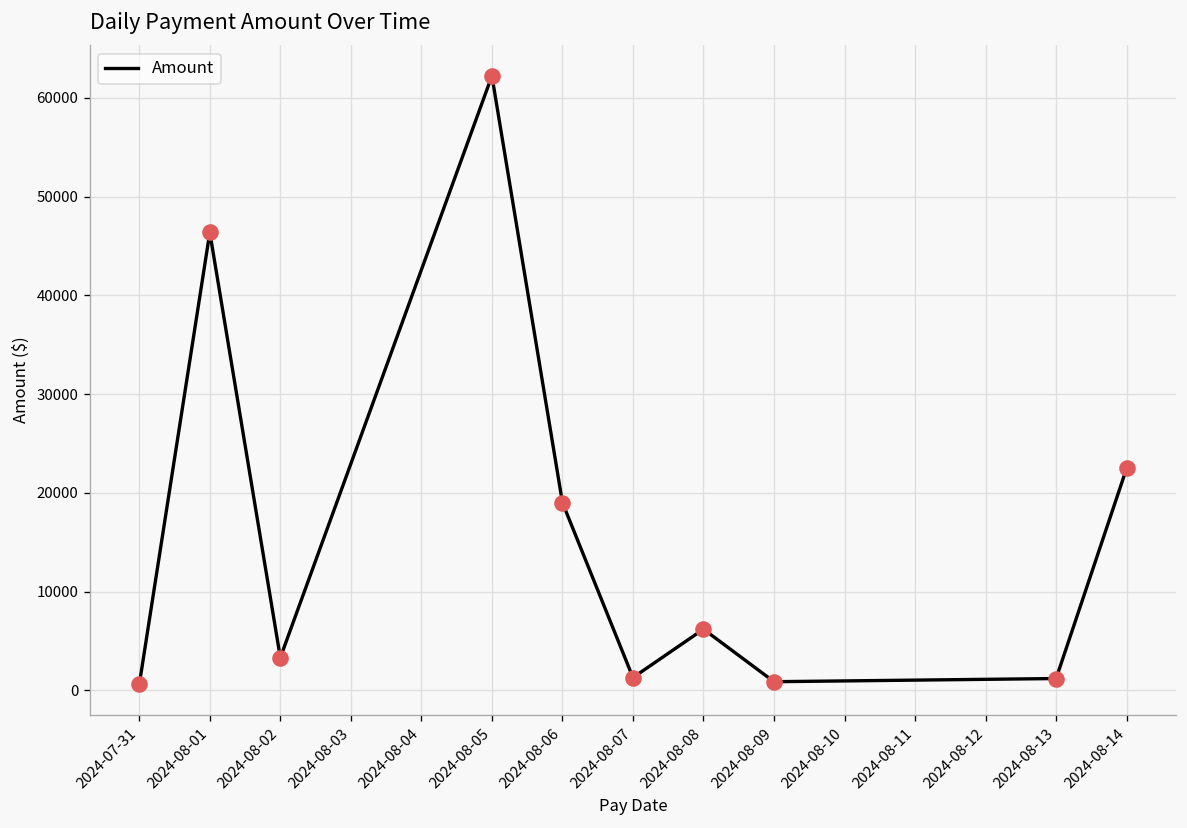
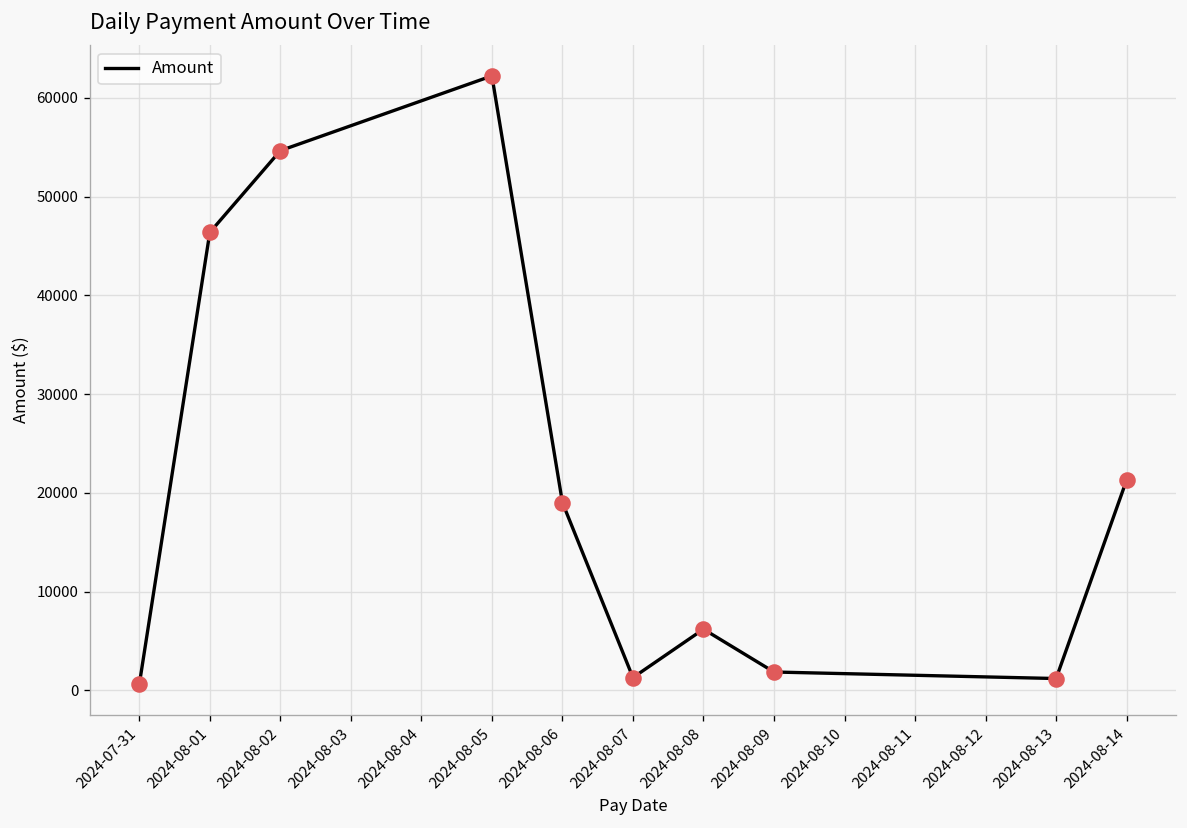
2024-08-02: 3000 -> 55000
2024-08-09: 1000 -> 2000
2024-08-14: 22000 -> 21000
